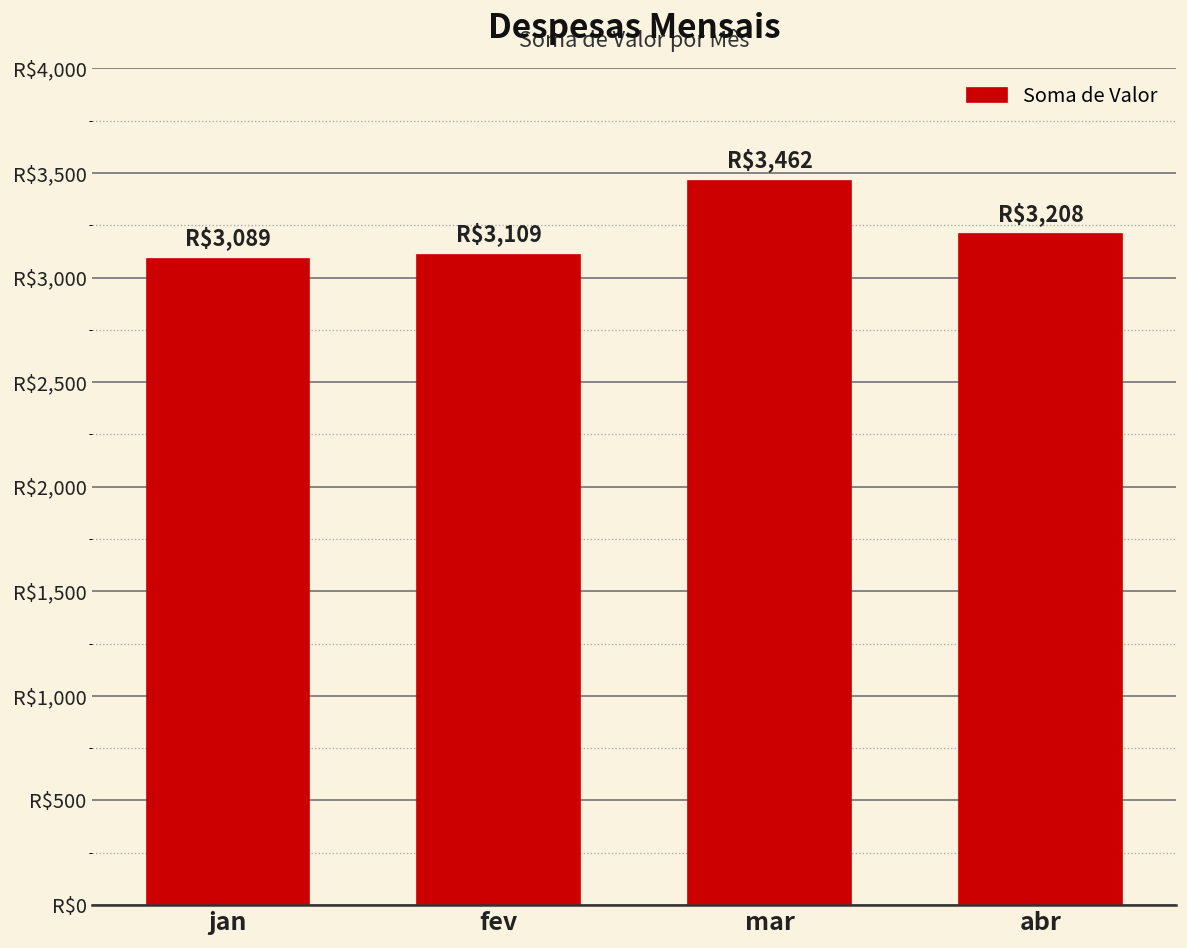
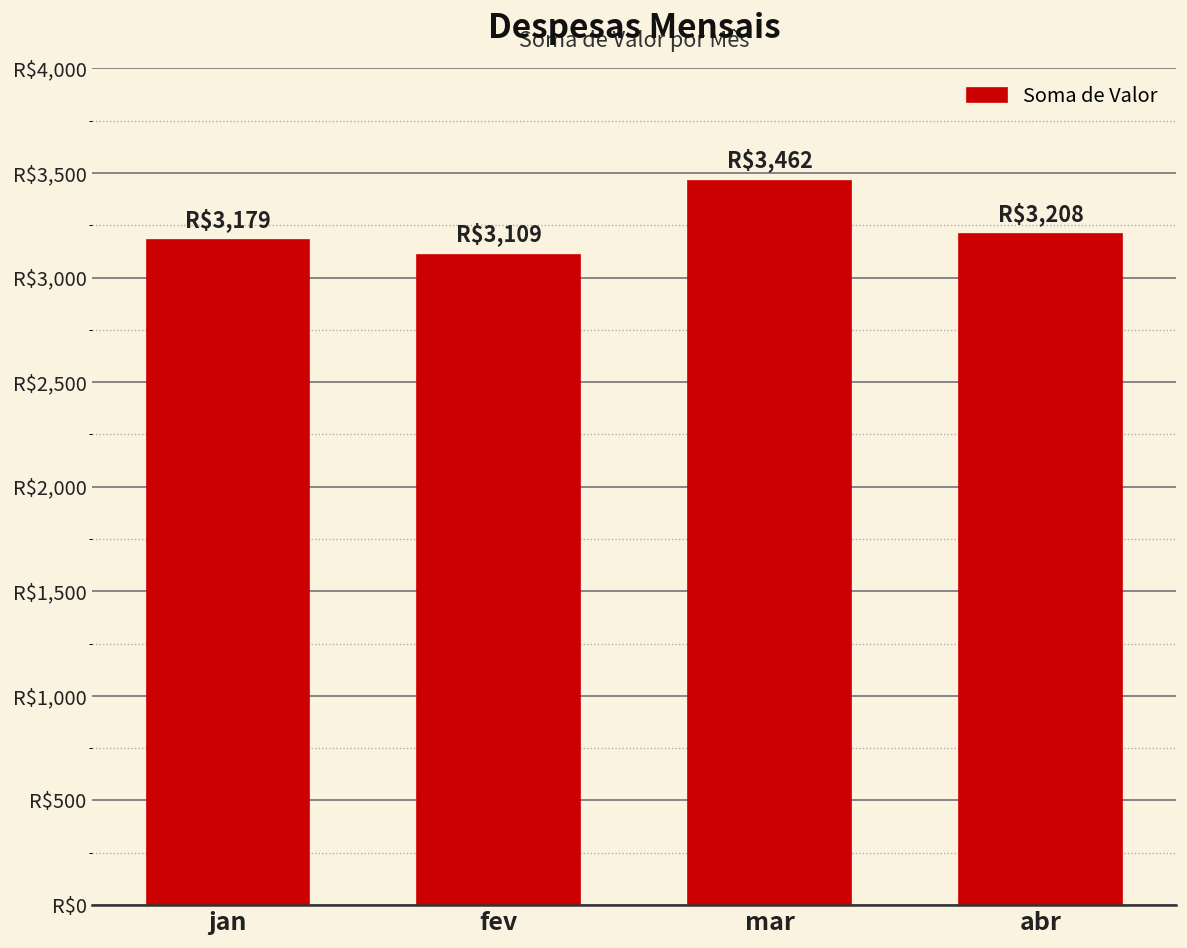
jan: $3,089 -> $3,179
